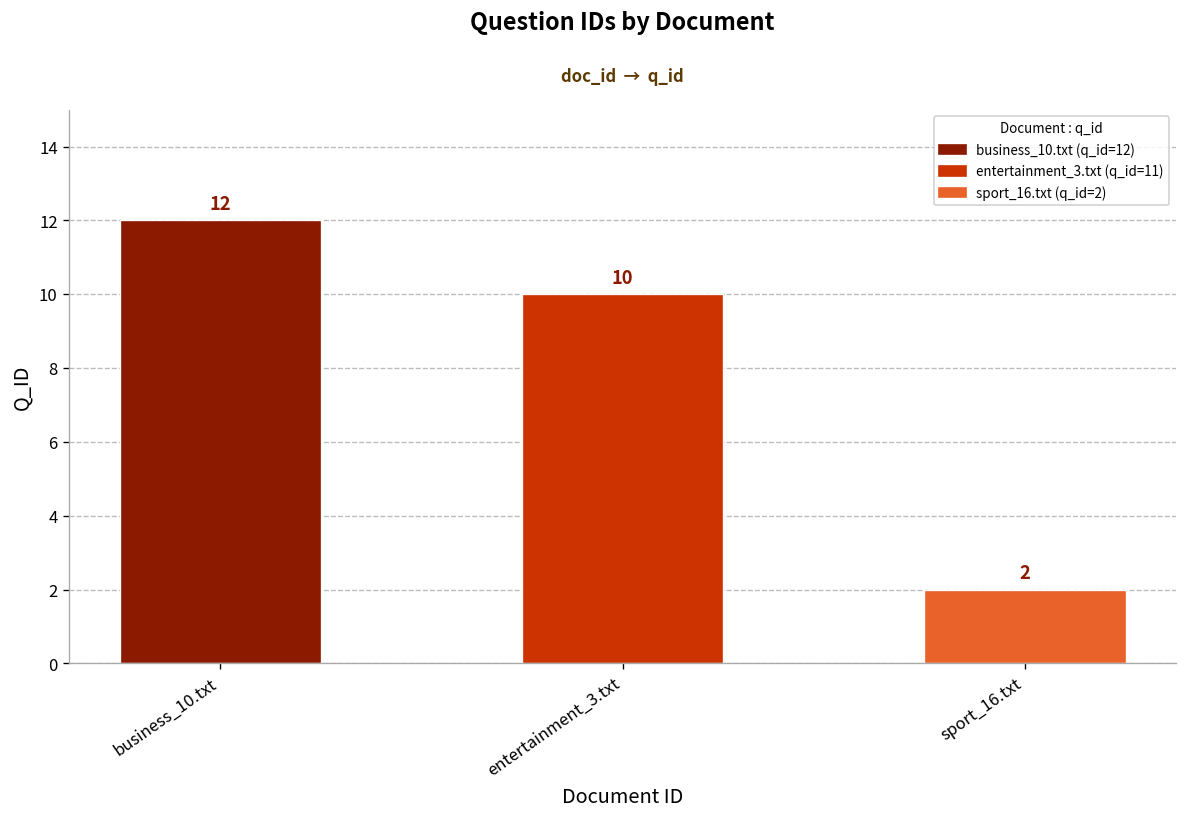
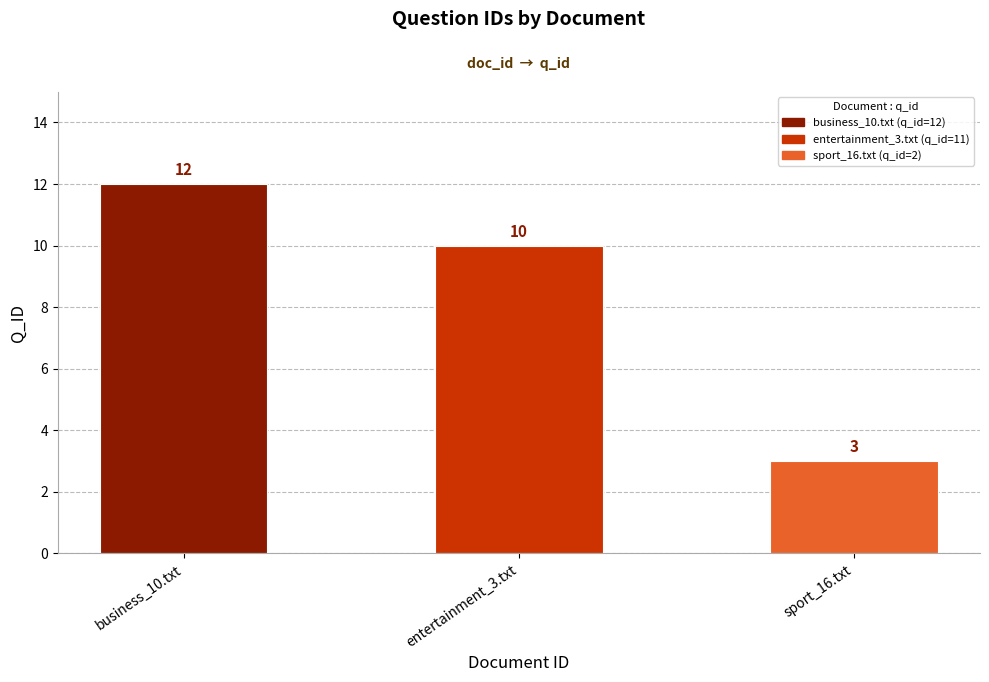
sport_16.txt: 2 -> 3
